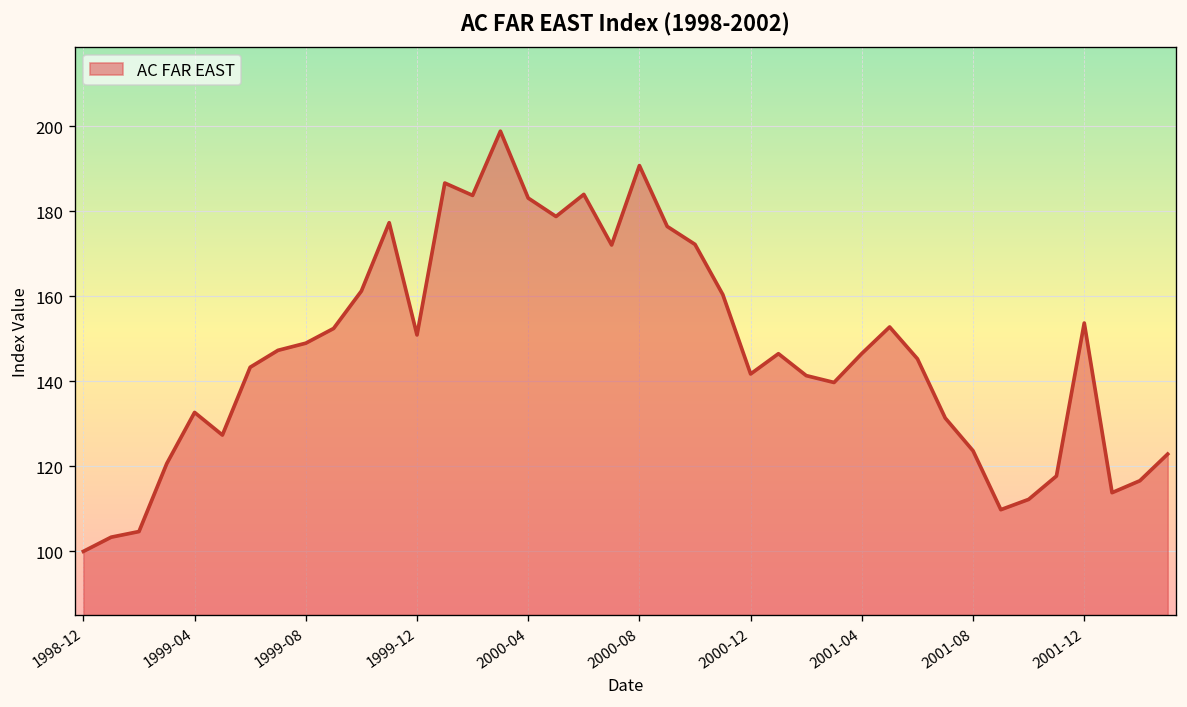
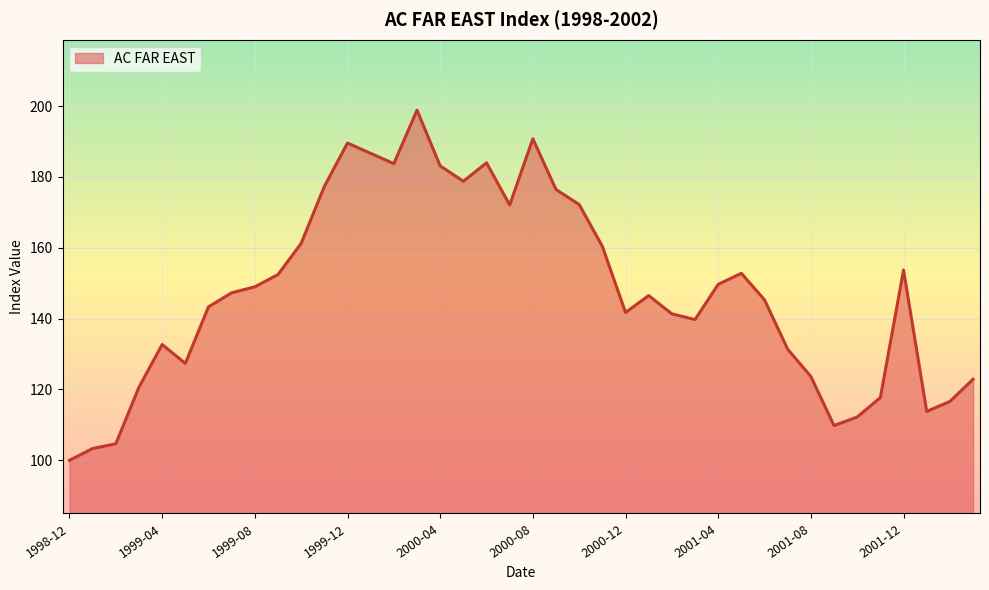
1999-12: 151 -> 190
2001-04: 147 -> 150
